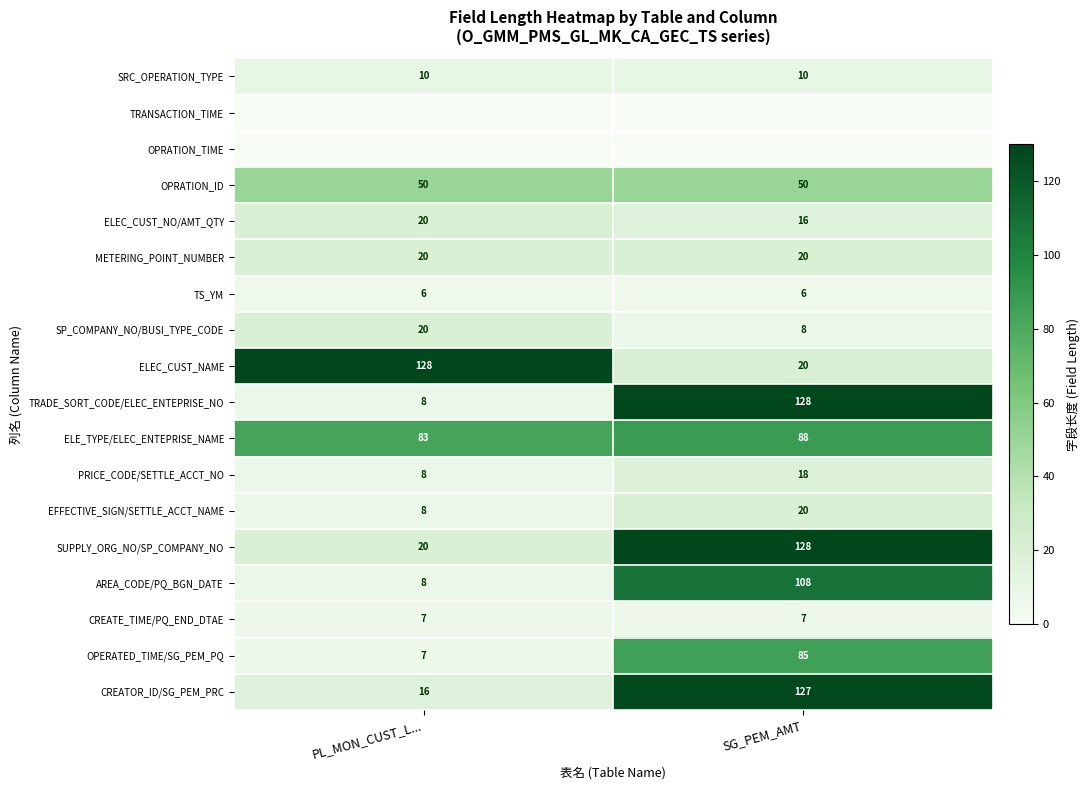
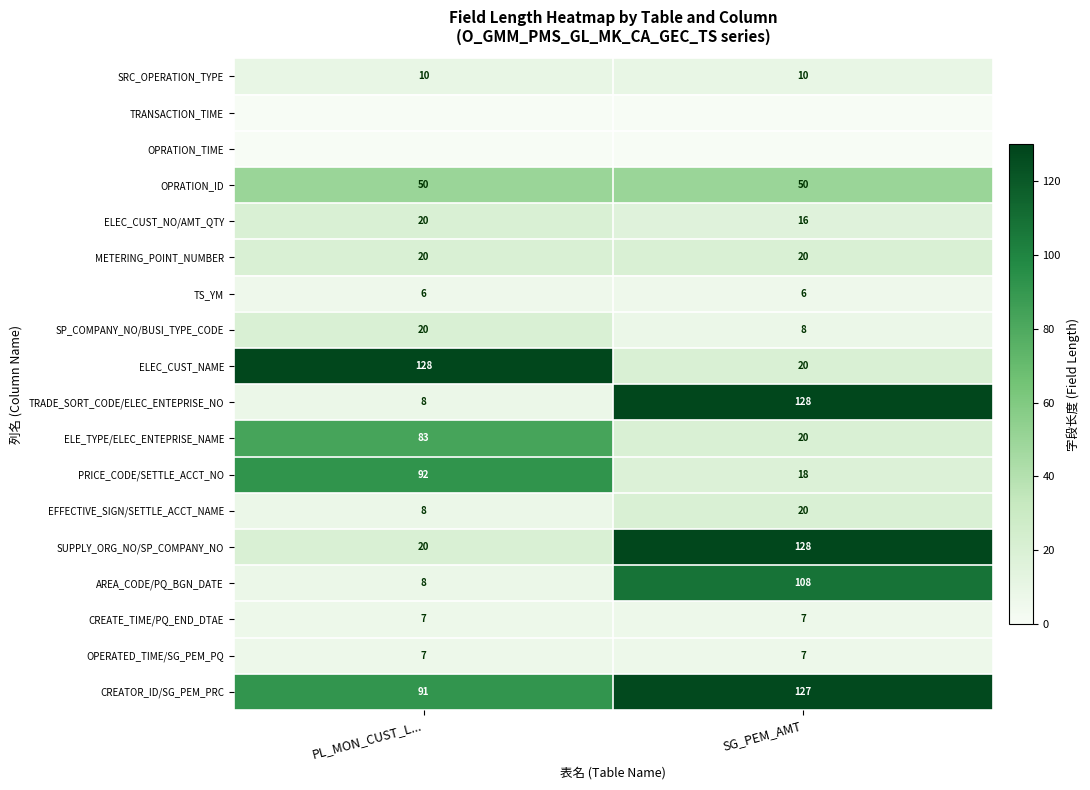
ELE_TYPE/ELEC_ENTEPRISE_NAME, SG_PEM_AMT: 88 -> 20
PRICE_CODE/SETTLE_ACCT_NO, PL_MON_CUST_L...: 8 -> 92
OPERATED_TIME/SG_PEM_PQ, SG_PEM_AMT: 85 -> 7
CREATOR_ID/SG_PEM_PRC, PL_MON_CUST_L...: 16 -> 91
